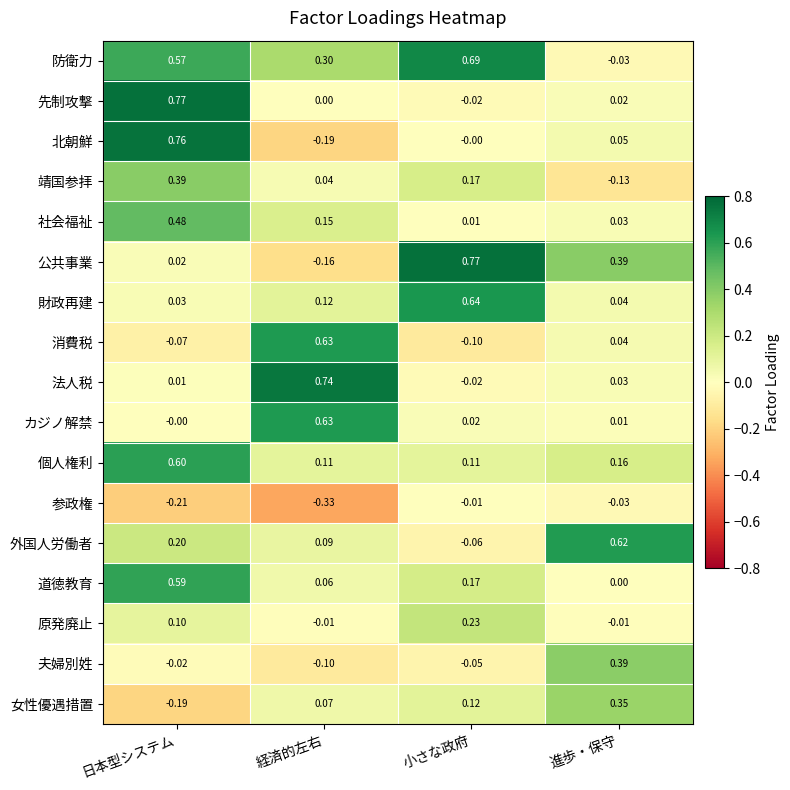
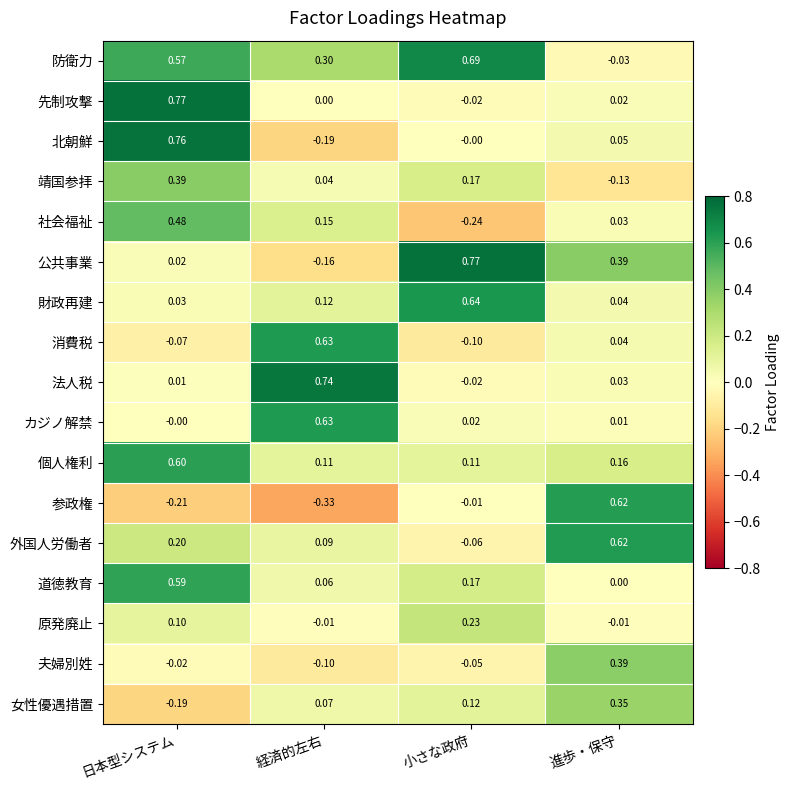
社会福祉, 小さな政府: 0.01 -> -0.24
参政権, 進歩・保守: -0.03 -> 0.62
